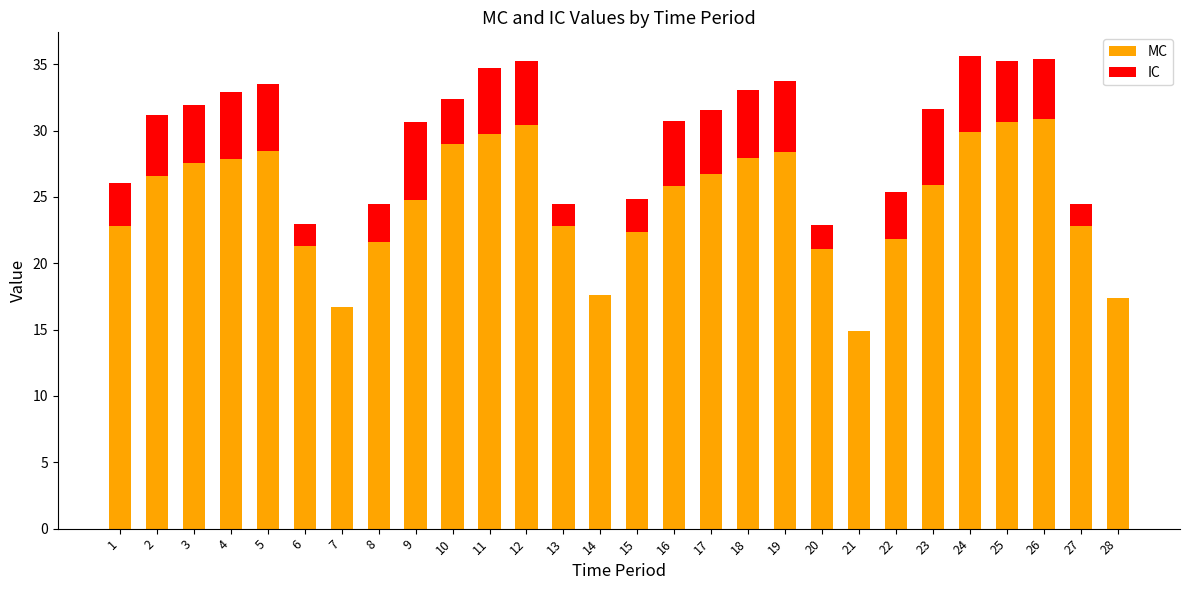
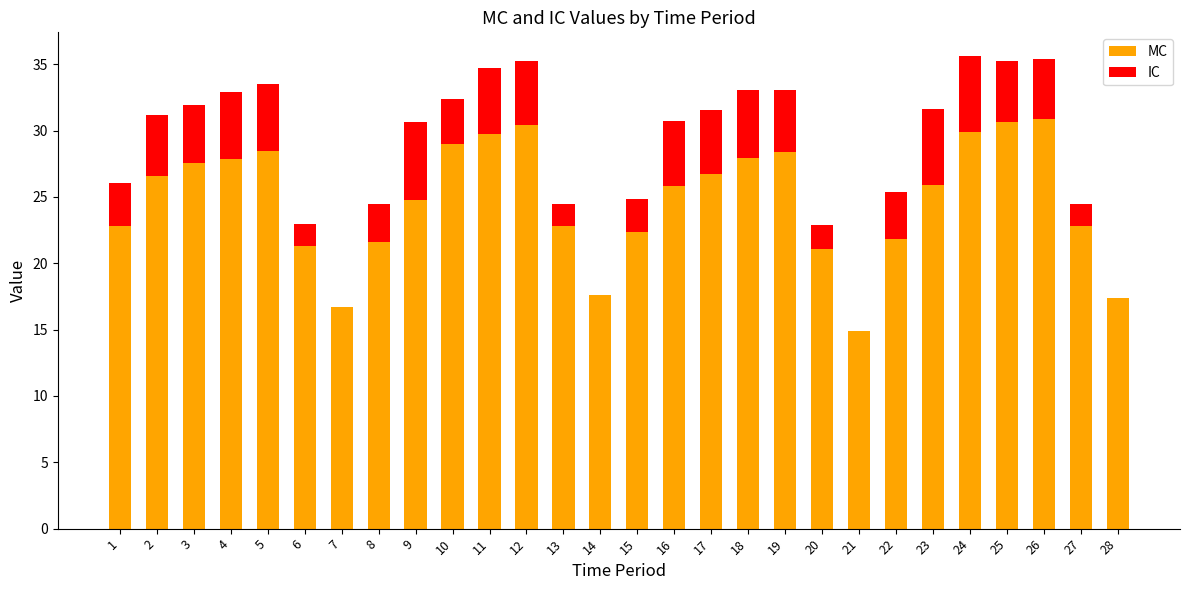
IC, 19: 5.4 -> 4.7
